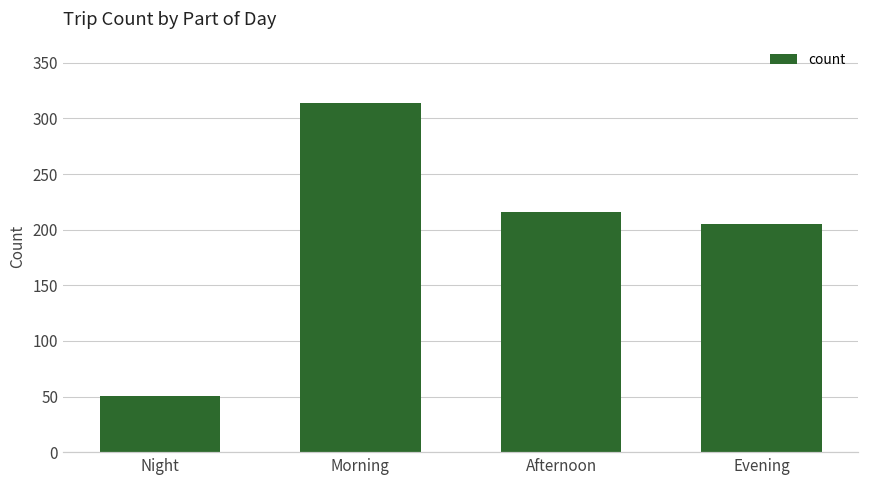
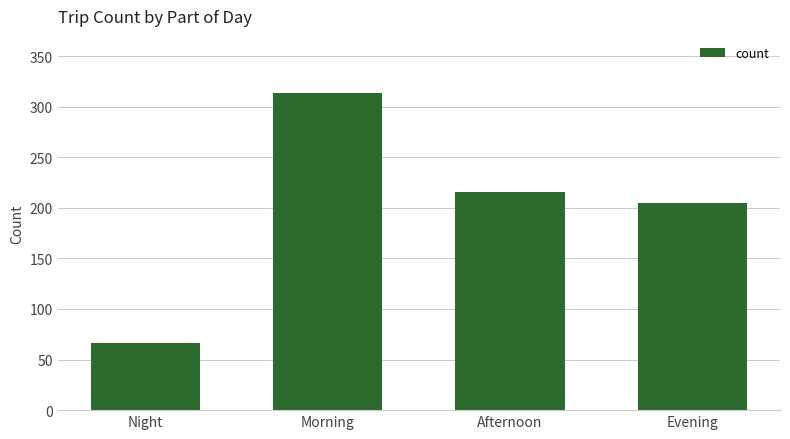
Night: 51 -> 66
